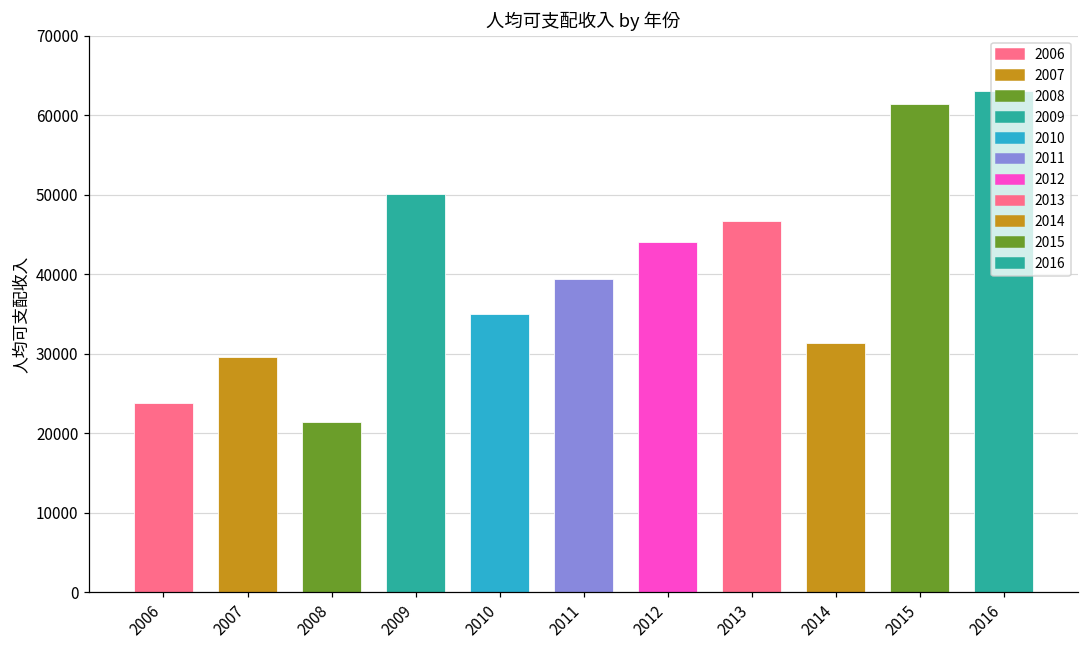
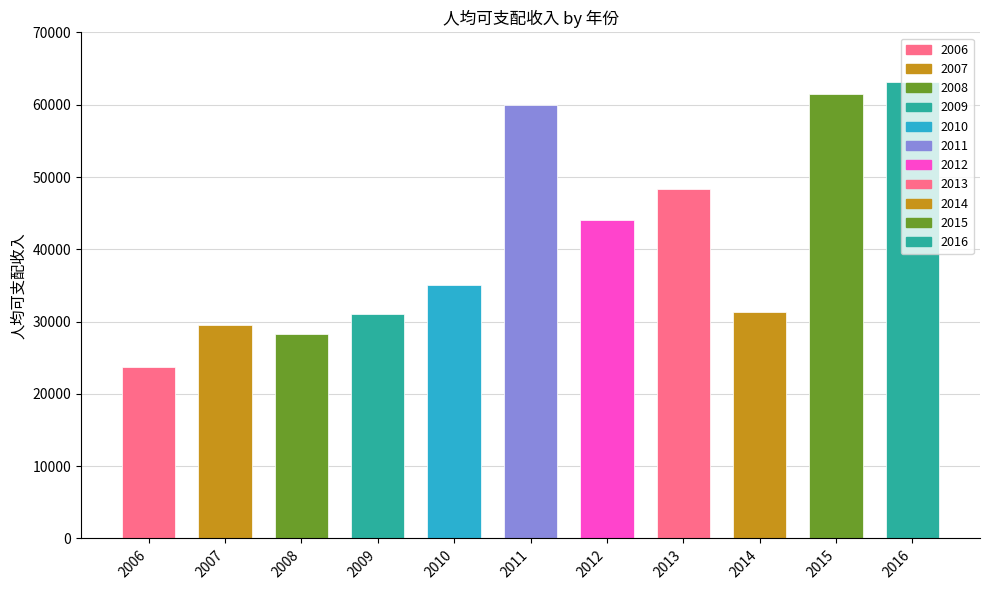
2008: 21000 -> 28000
2009: 50000 -> 31000
2011: 39000 -> 60000
2013: 47000 -> 48000
